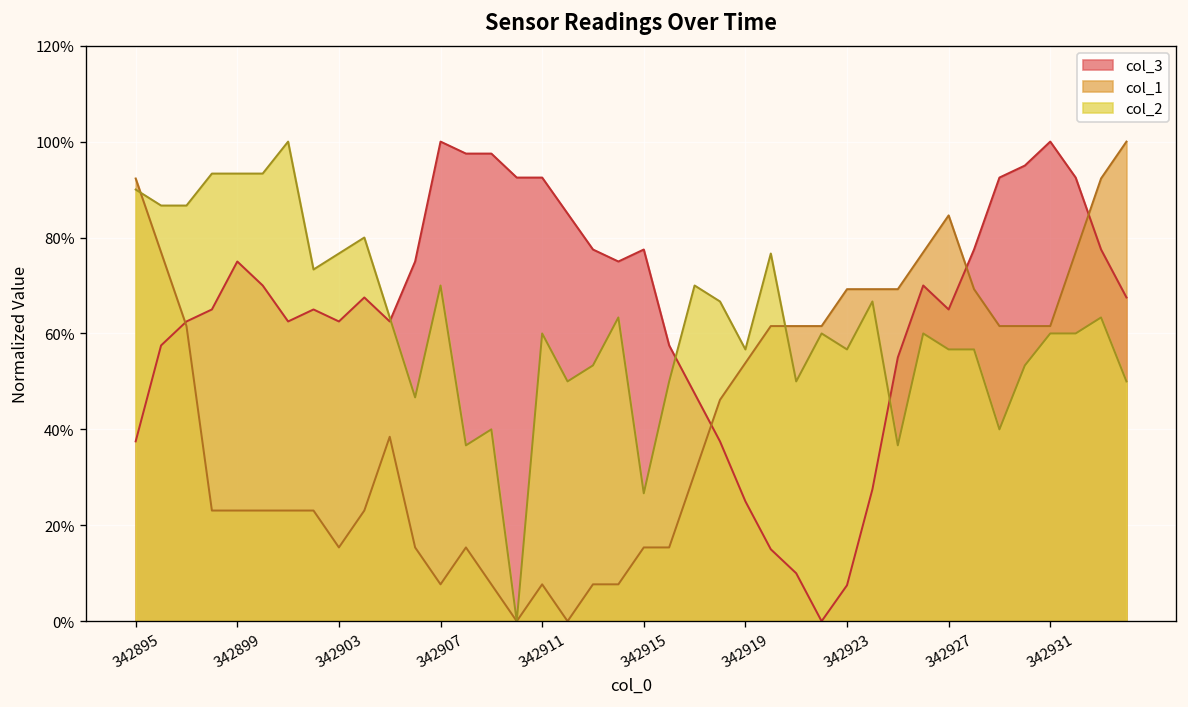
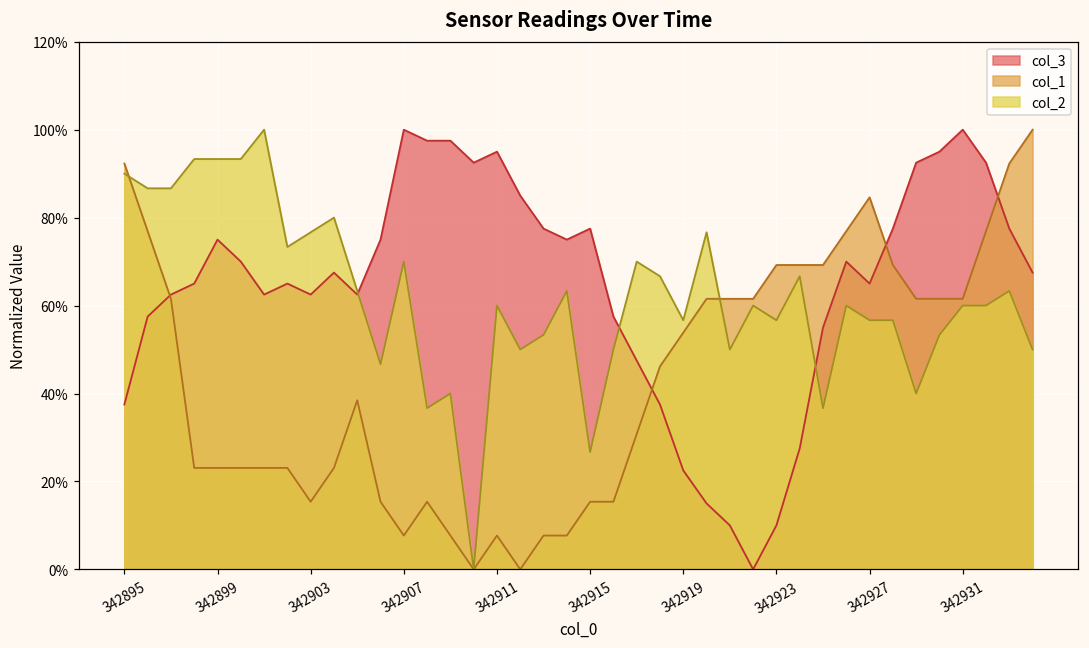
col_3, 342911: 92% -> 95%
col_3, 342919: 25% -> 22%
col_3, 342923: 7% -> 10%
